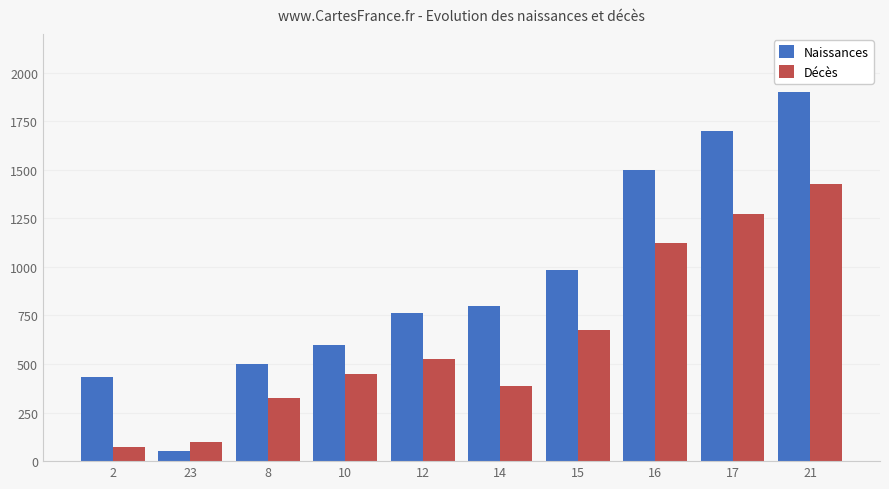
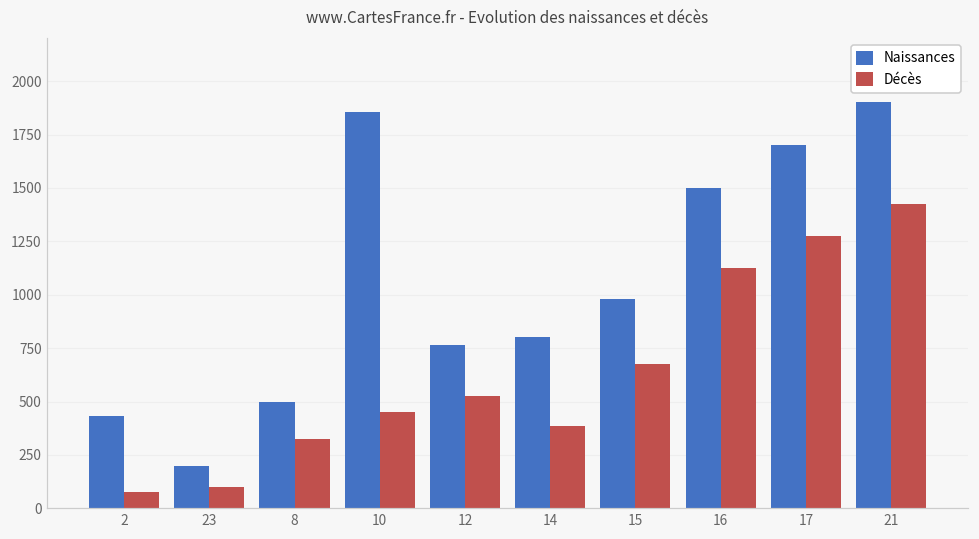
Naissances, 23: 50 -> 200
Naissances, 10: 600 -> 1860
